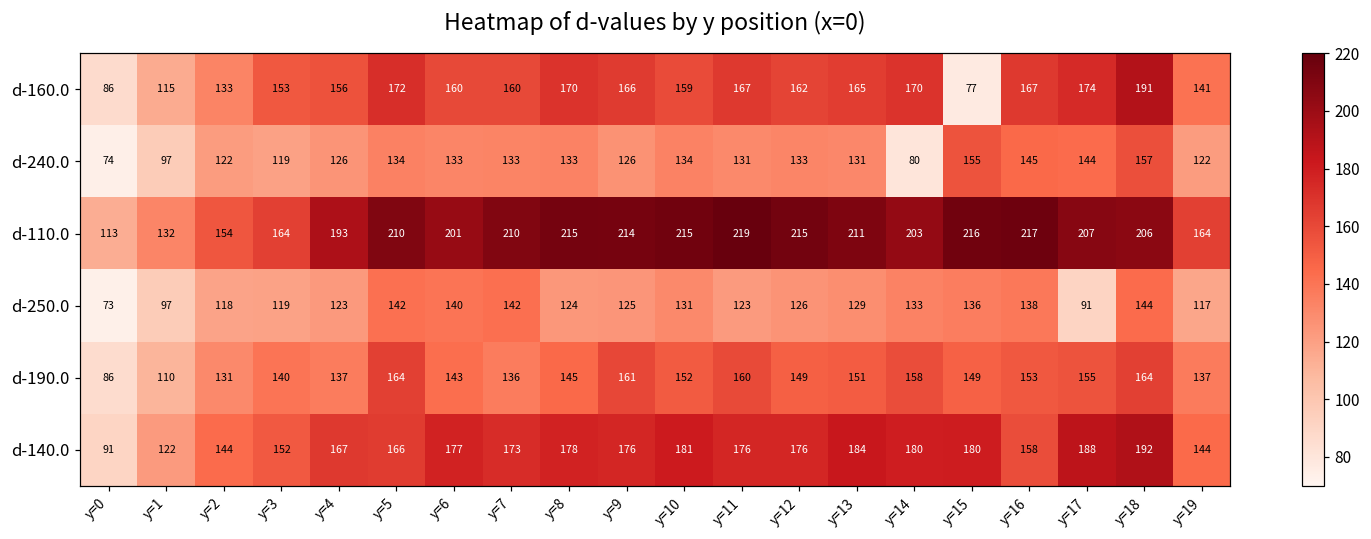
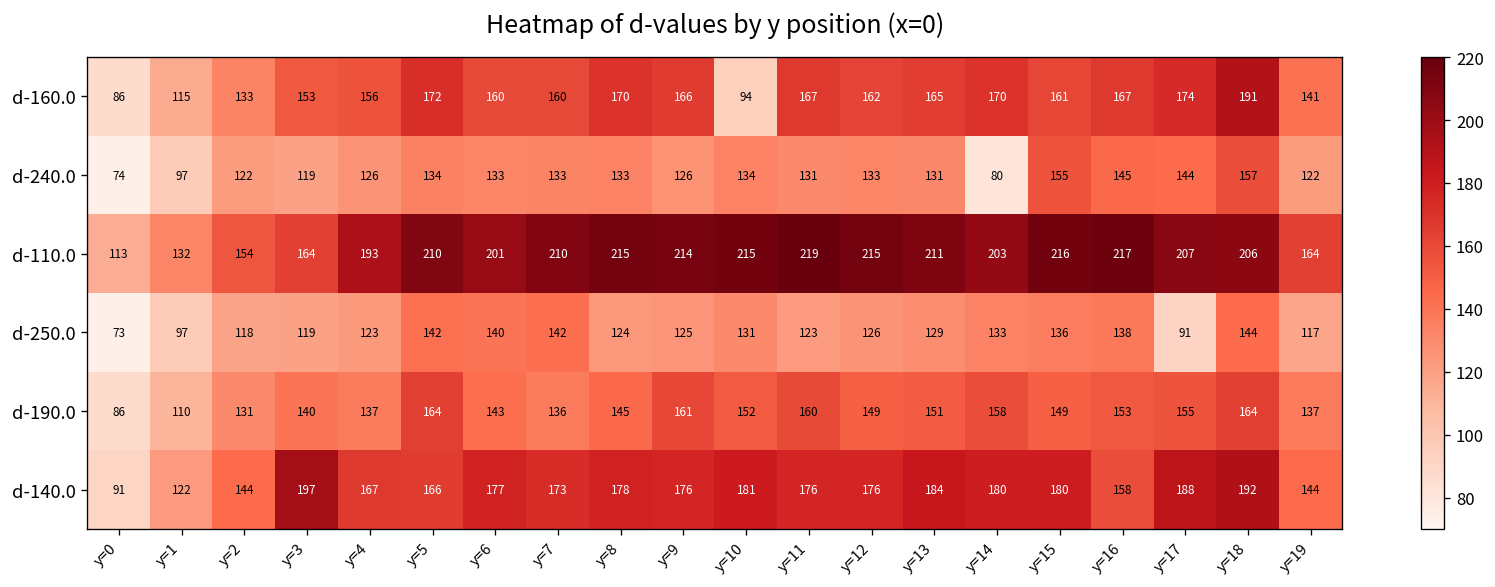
d-160.0, y=10: 159 -> 94
d-160.0, y=15: 77 -> 161
d-140.0, y=3: 152 -> 197
